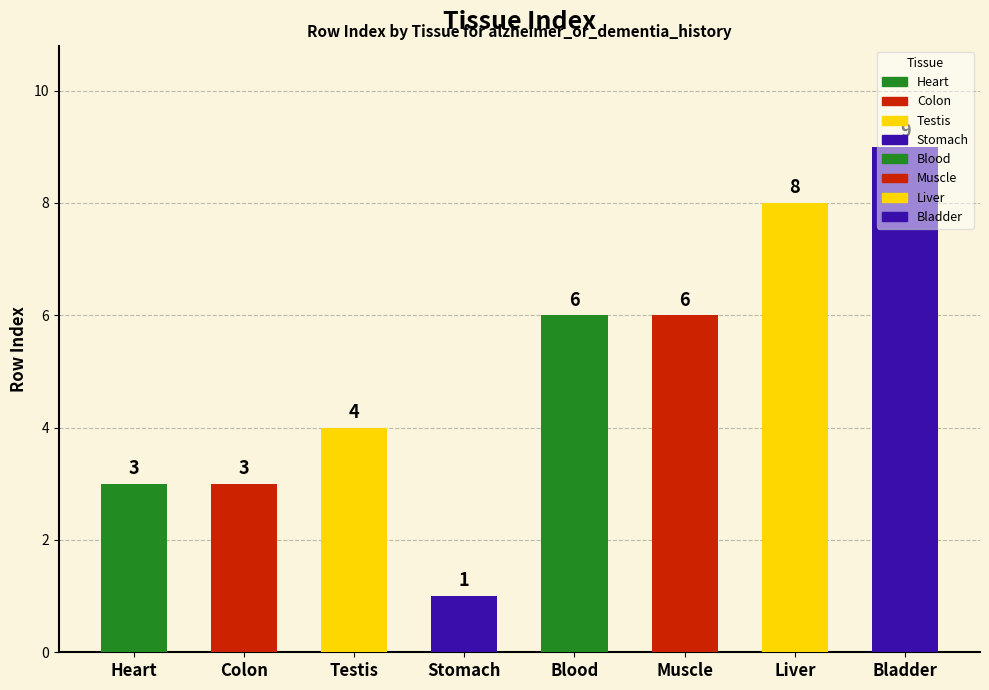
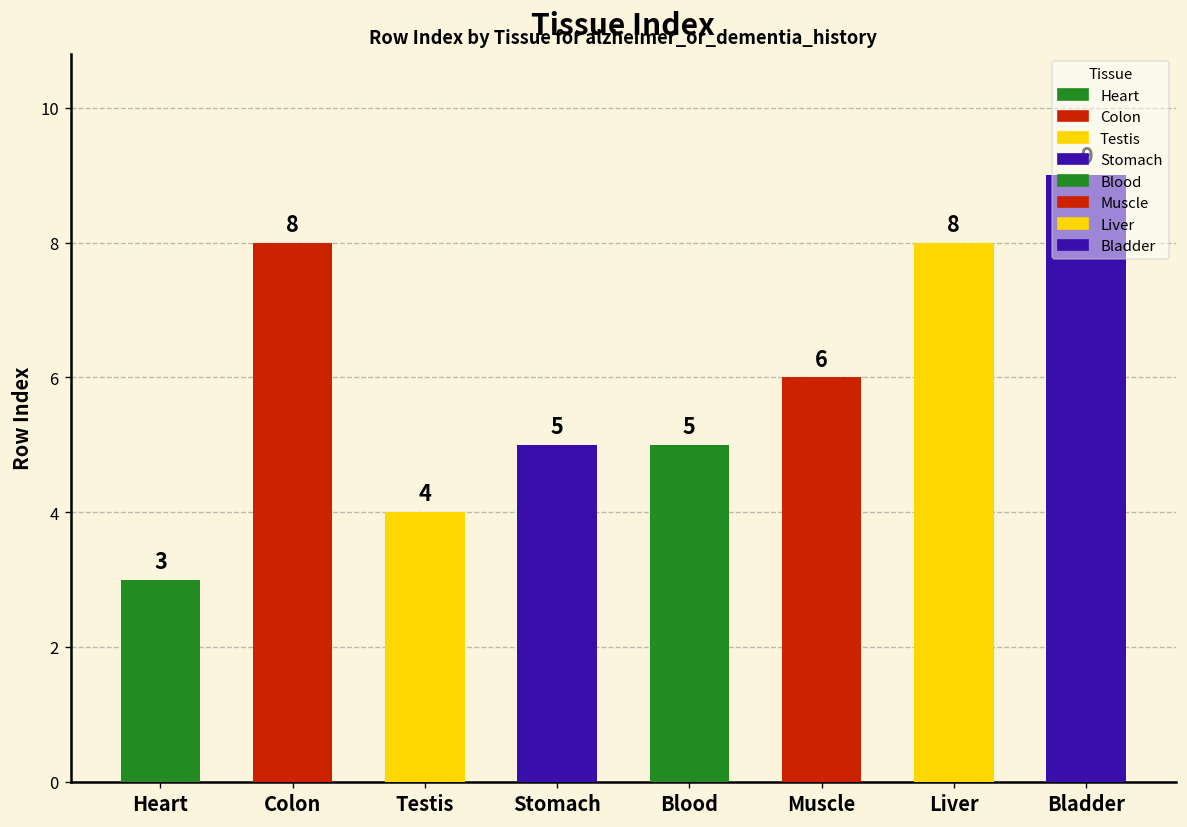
Colon: 3 -> 8
Stomach: 1 -> 5
Blood: 6 -> 5
